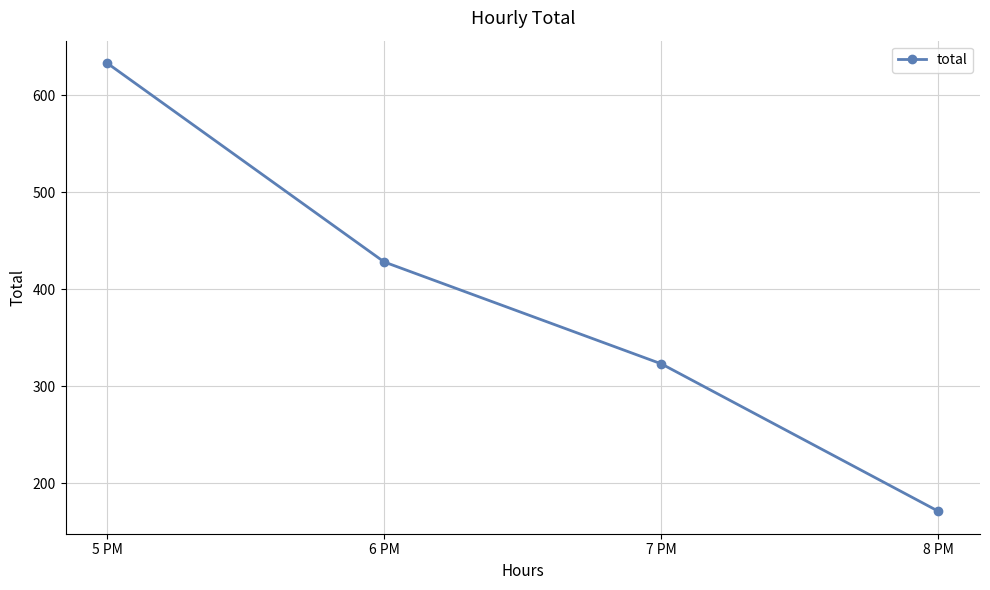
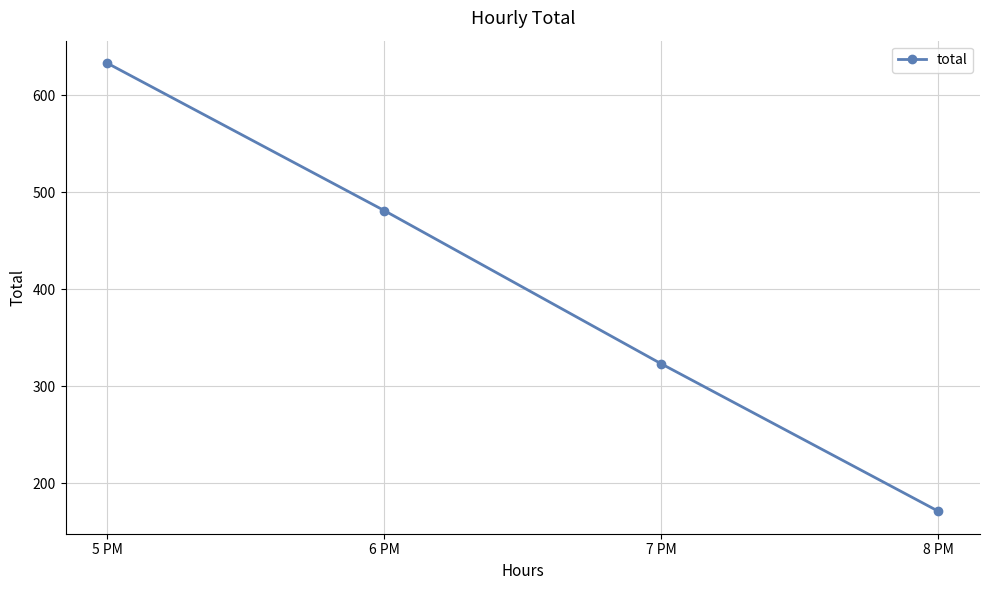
6 PM: 430 -> 480
